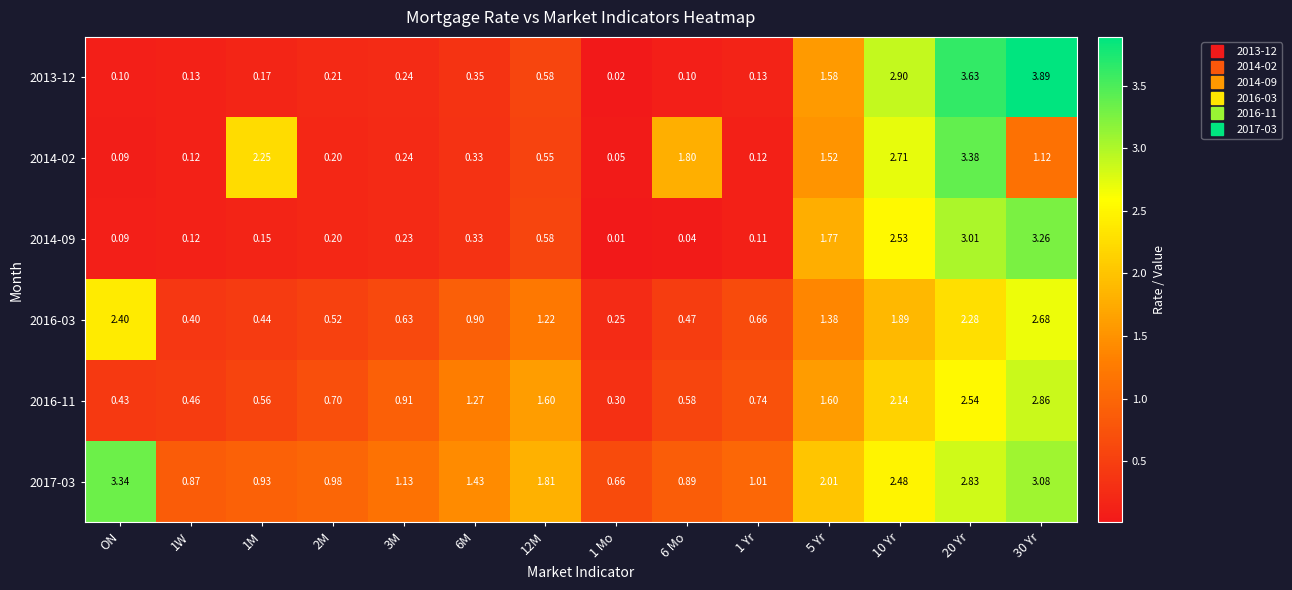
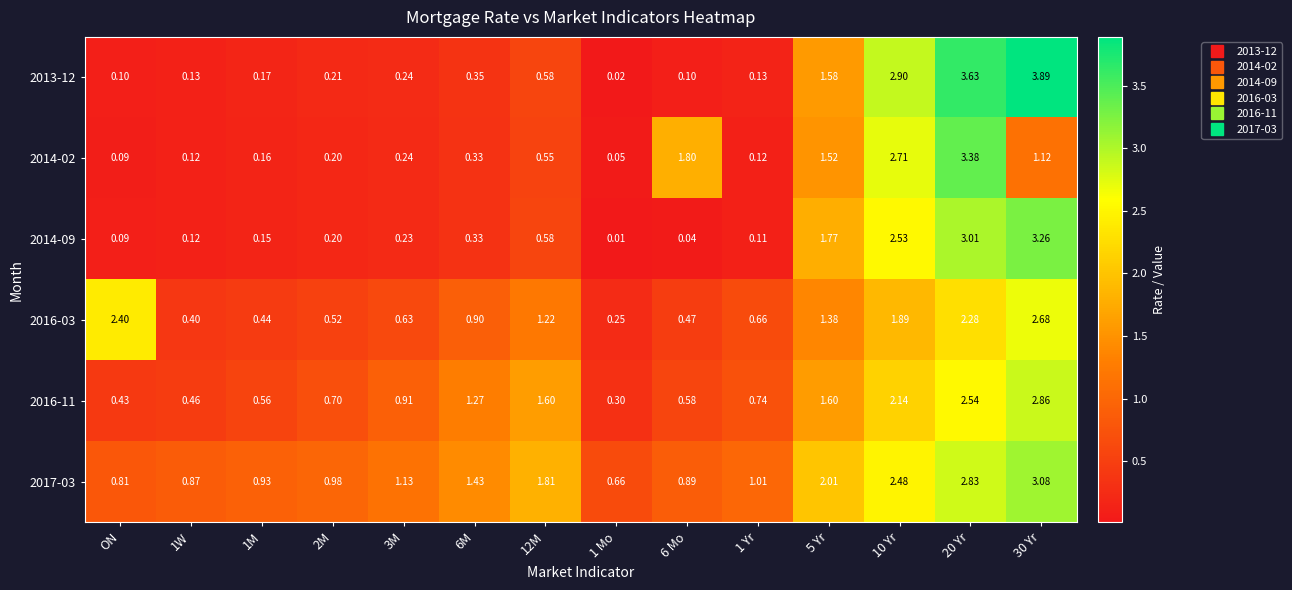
2014-02, 1M: 2.25 -> 0.16
2017-03, ON: 3.34 -> 0.81
